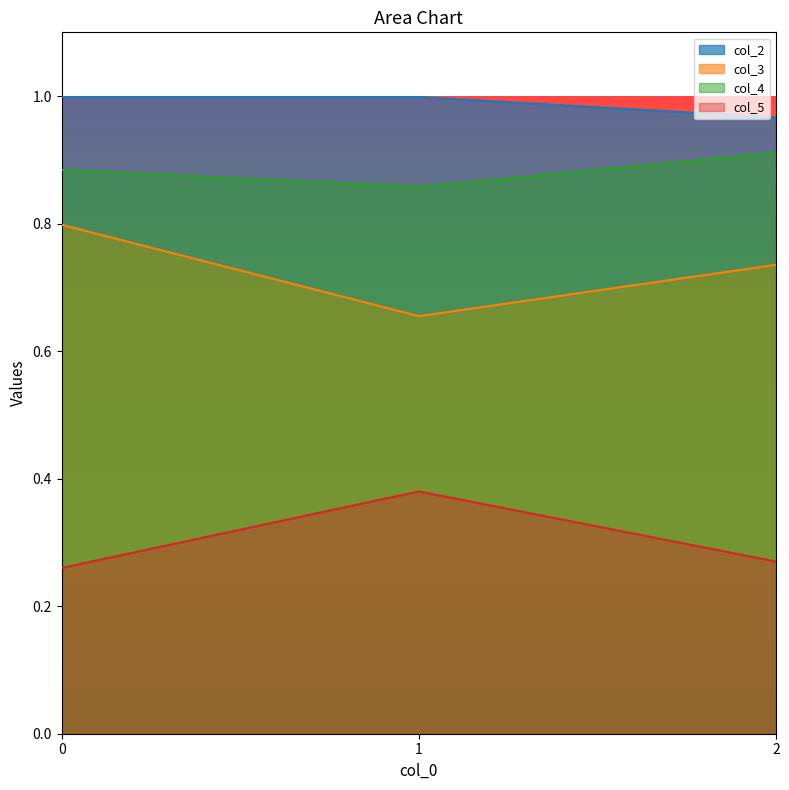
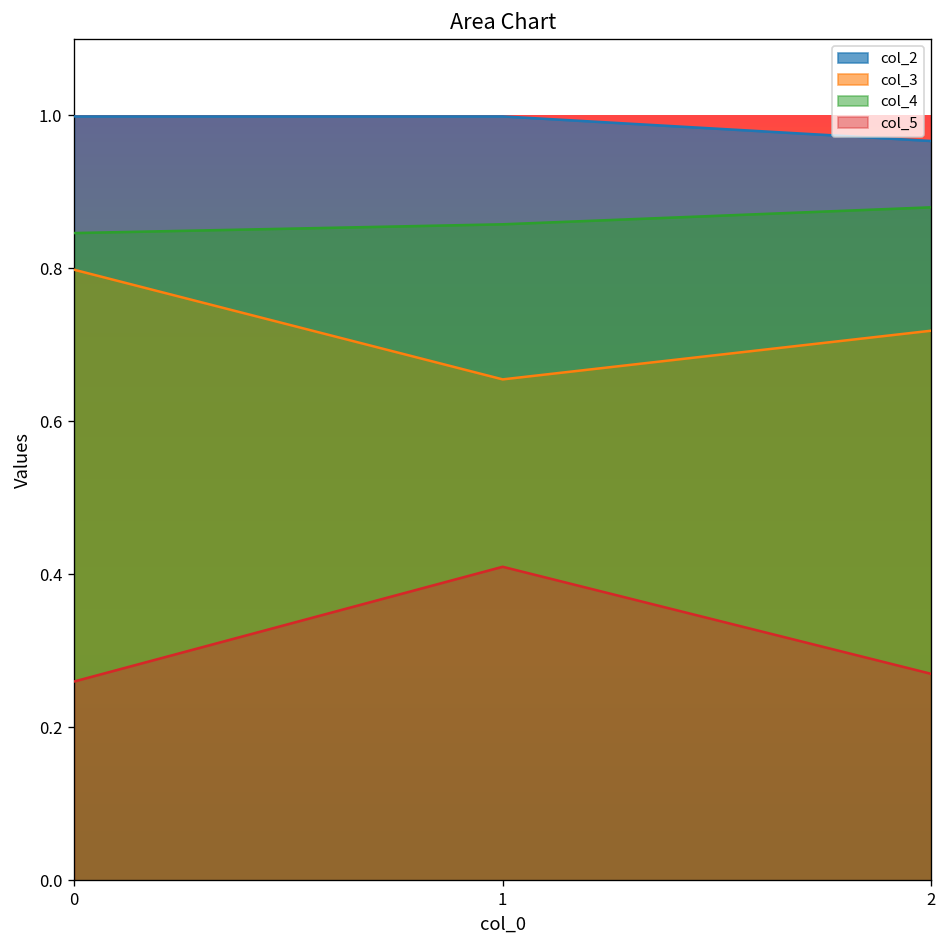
col_4, 0: 0.88 -> 0.85
col_5, 1: 0.38 -> 0.41
col_3, 2: 0.74 -> 0.72
col_4, 2: 0.91 -> 0.88
